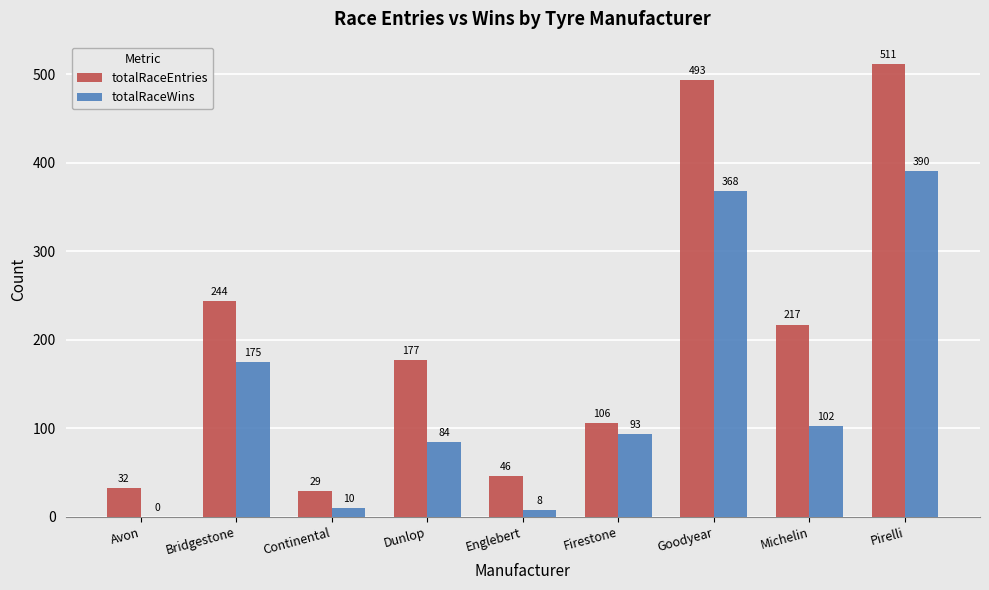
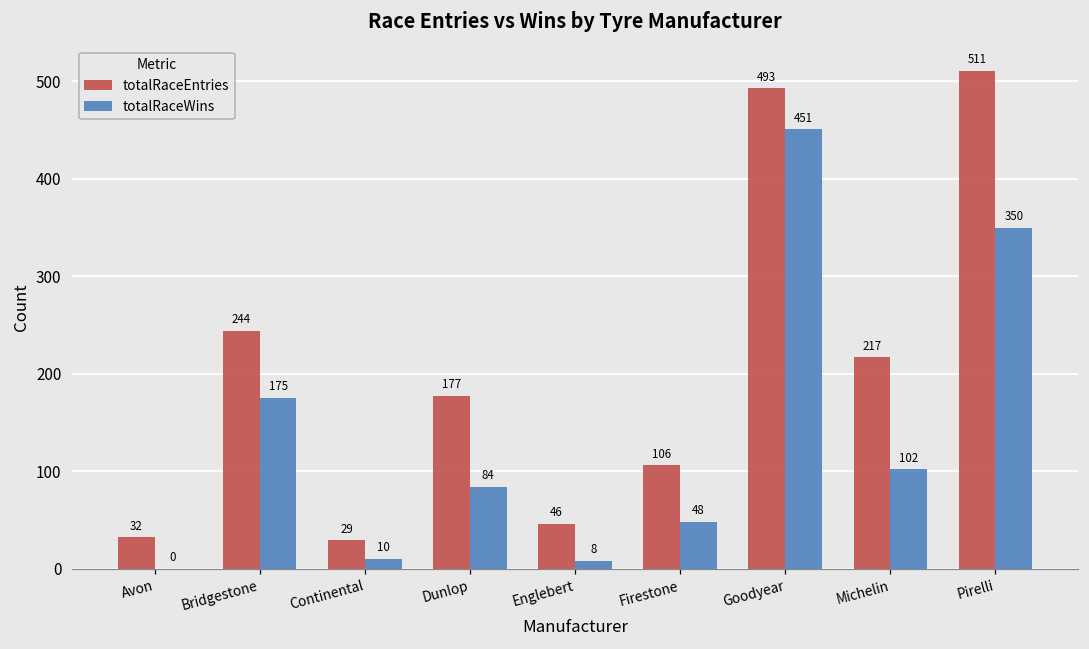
totalRaceWins, Firestone: 93 -> 48
totalRaceWins, Goodyear: 368 -> 451
totalRaceWins, Pirelli: 390 -> 350
